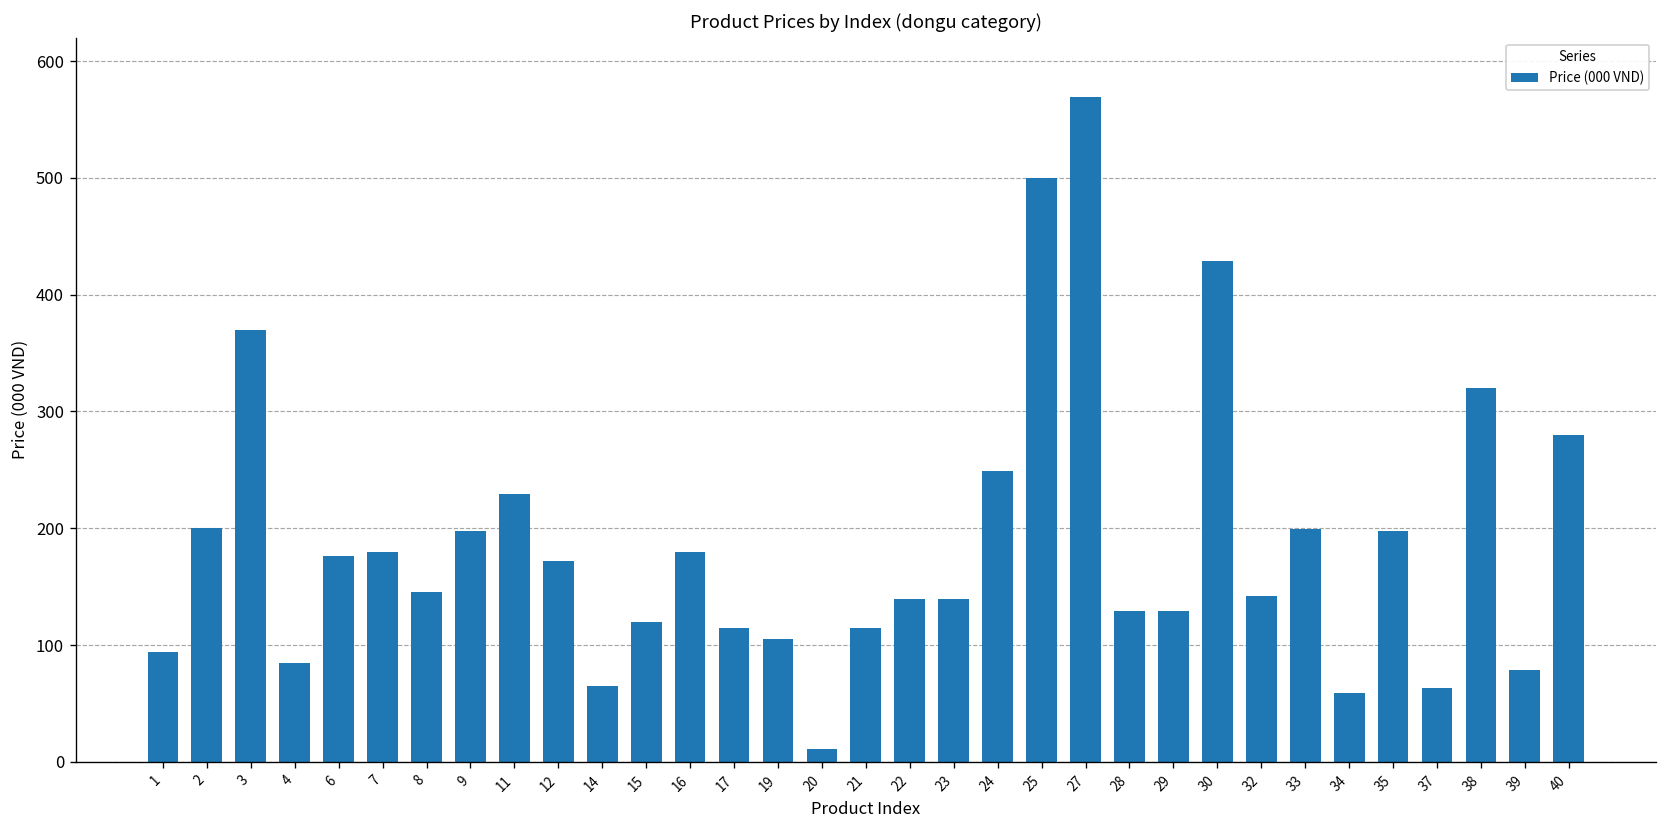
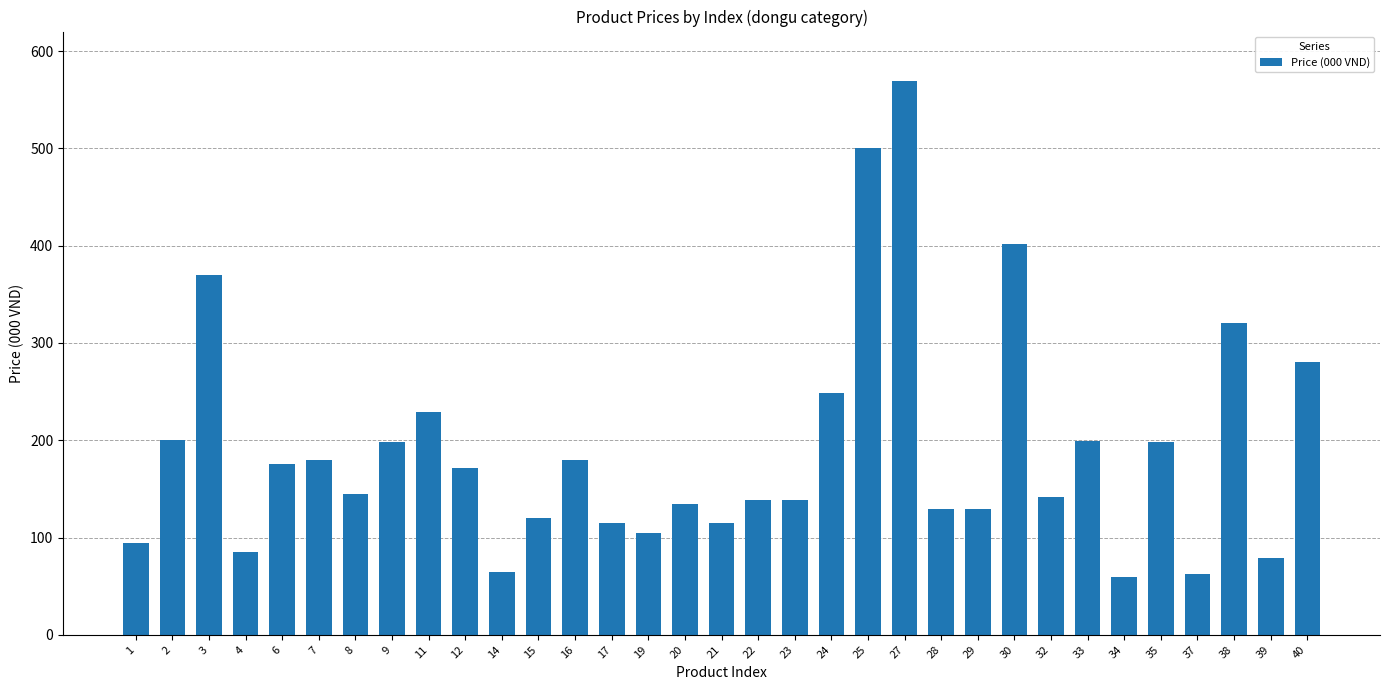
20: 10 -> 130
30: 430 -> 400
